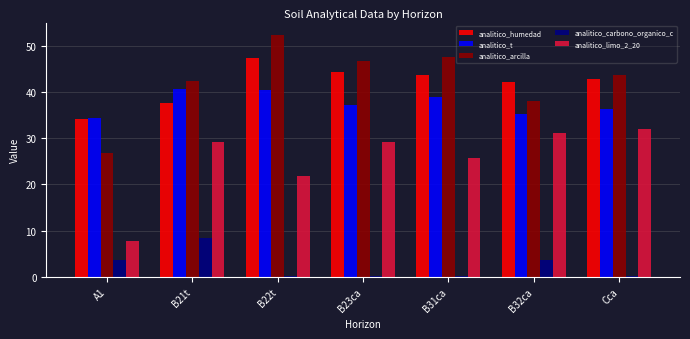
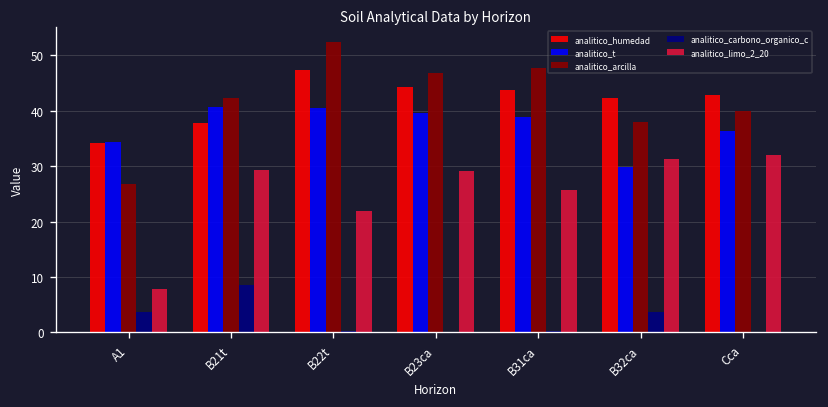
analitico_t, B23ca: 37 -> 40
analitico_t, B32ca: 35 -> 30
analitico_arcilla, Cca: 44 -> 40
